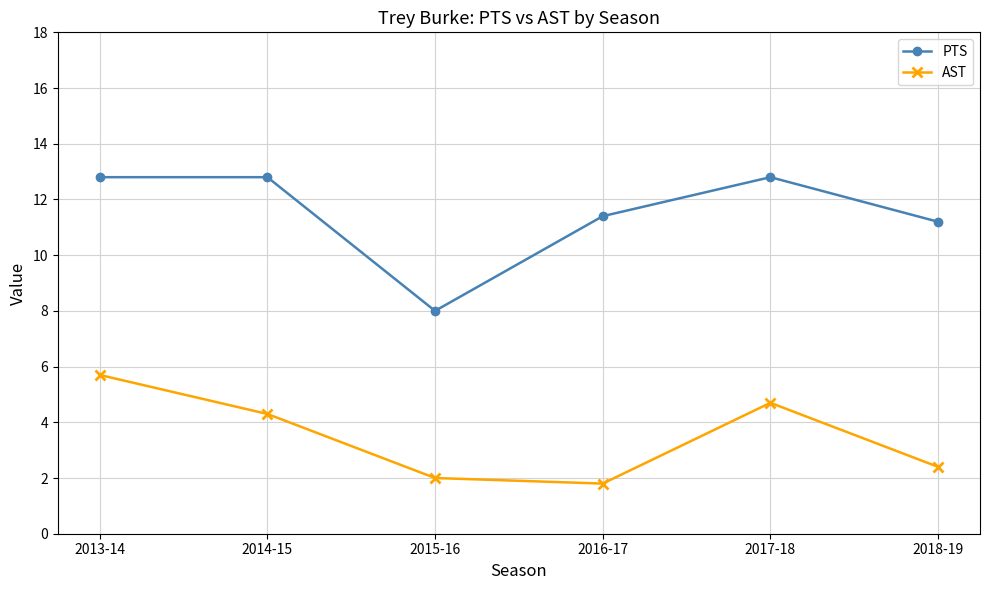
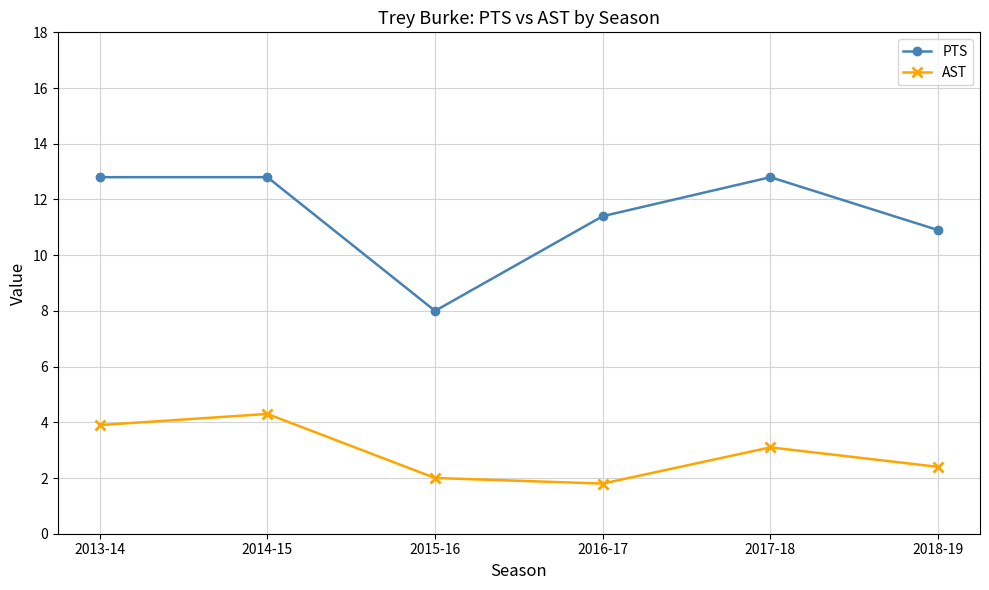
AST, 2013-14: 5.7 -> 3.9
AST, 2017-18: 4.7 -> 3.1
PTS, 2018-19: 11.2 -> 10.9
